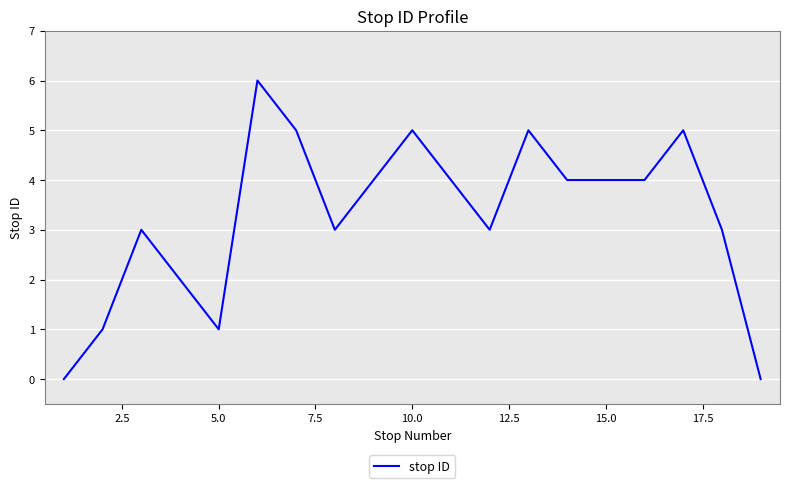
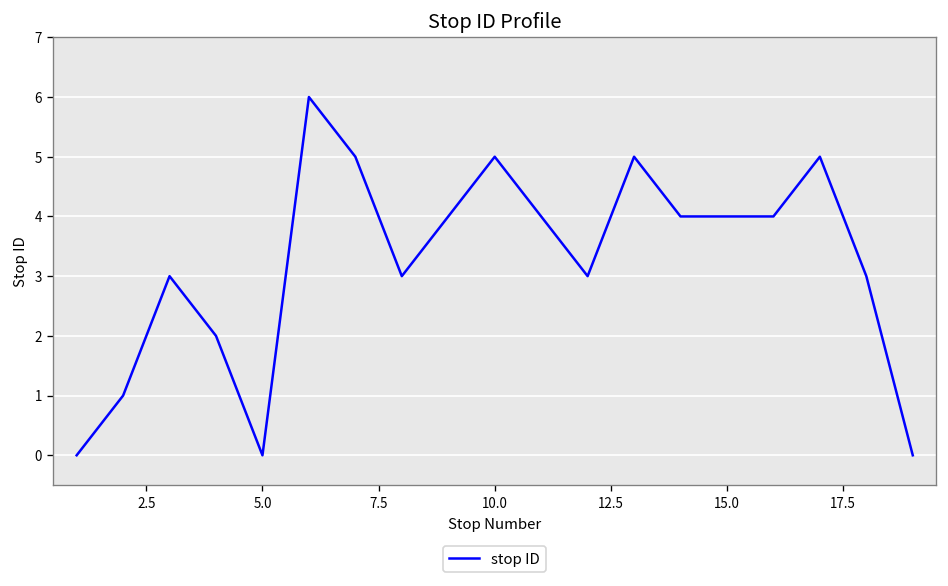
5.0: 1 -> 0
